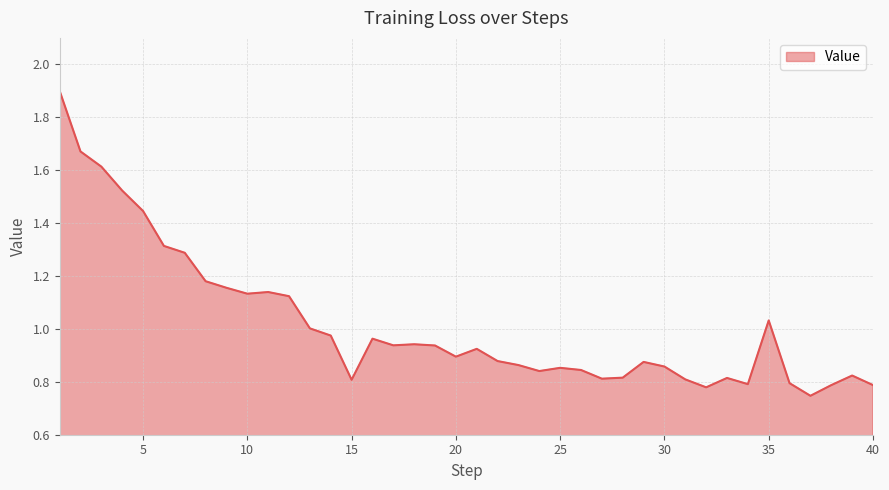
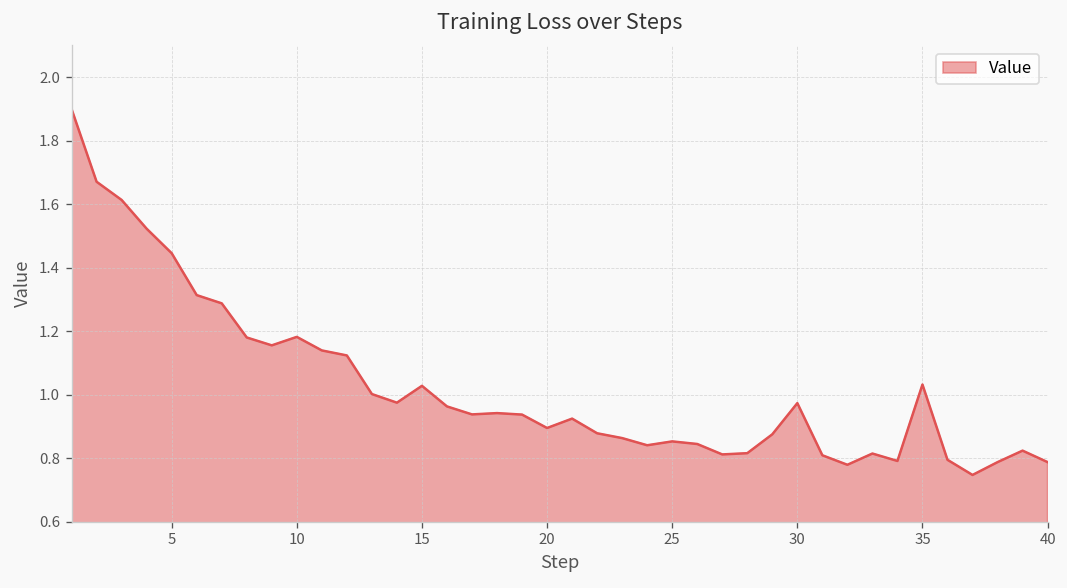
10: 1.13 -> 1.18
15: 0.81 -> 1.03
30: 0.86 -> 0.97
